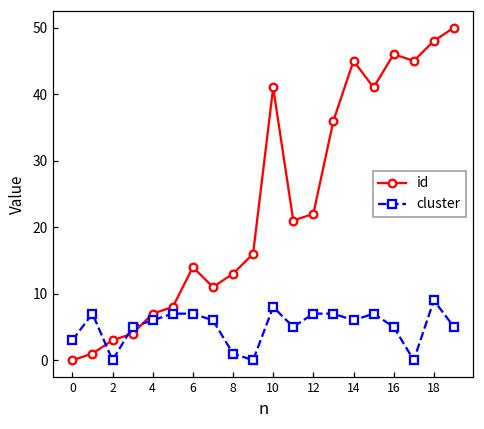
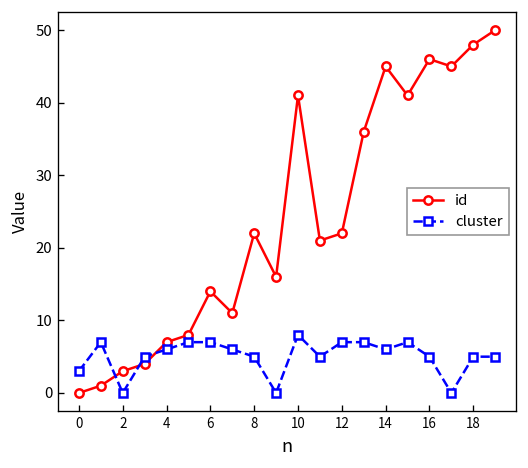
id, 8: 13 -> 22
cluster, 8: 1 -> 5
cluster, 18: 9 -> 5
